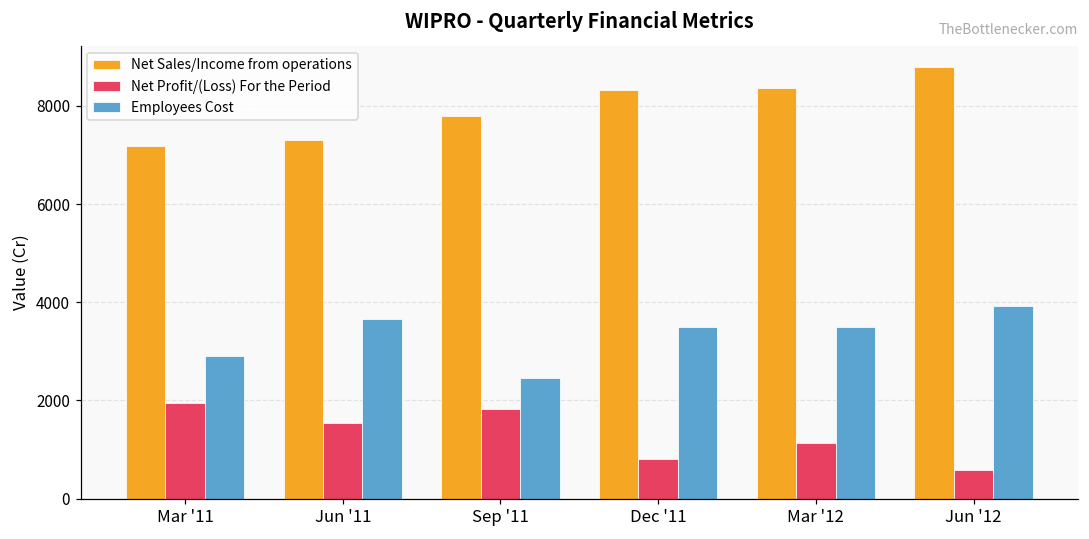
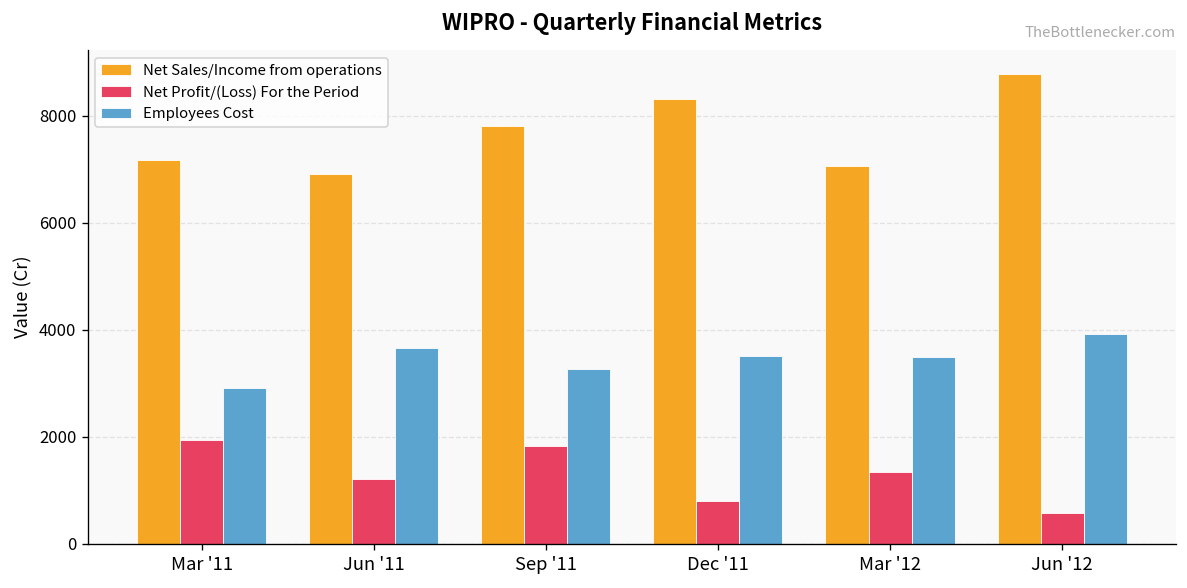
Net Sales/Income from operations, Jun '11: 7300 -> 6900
Net Profit/(Loss) For the Period, Jun '11: 1500 -> 1200
Employees Cost, Sep '11: 2500 -> 3300
Net Sales/Income from operations, Mar '12: 8400 -> 7100
Net Profit/(Loss) For the Period, Mar '12: 1100 -> 1400
